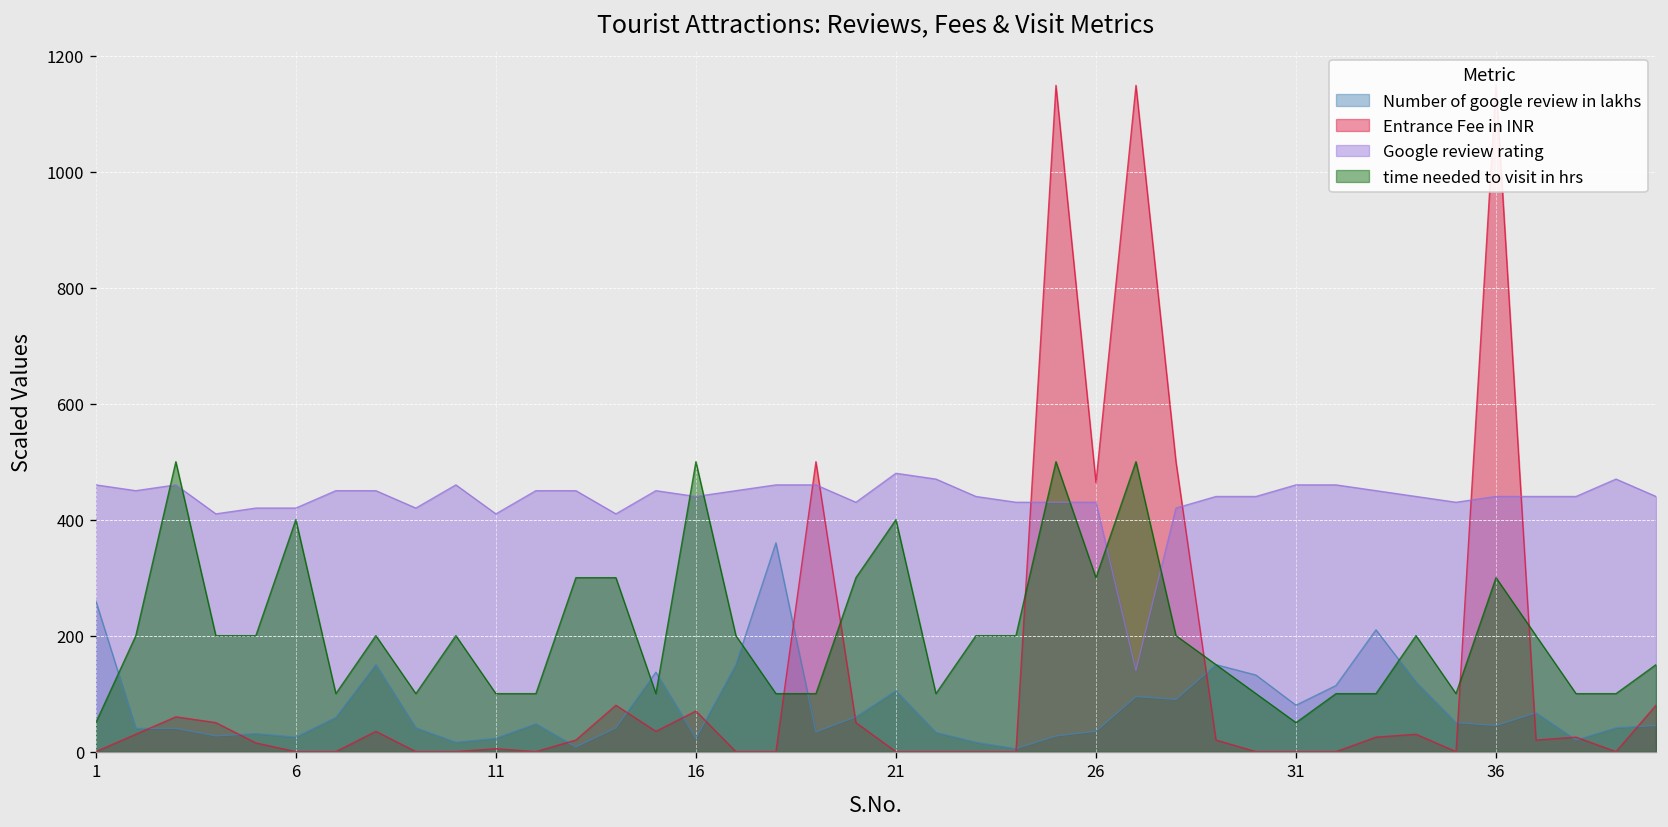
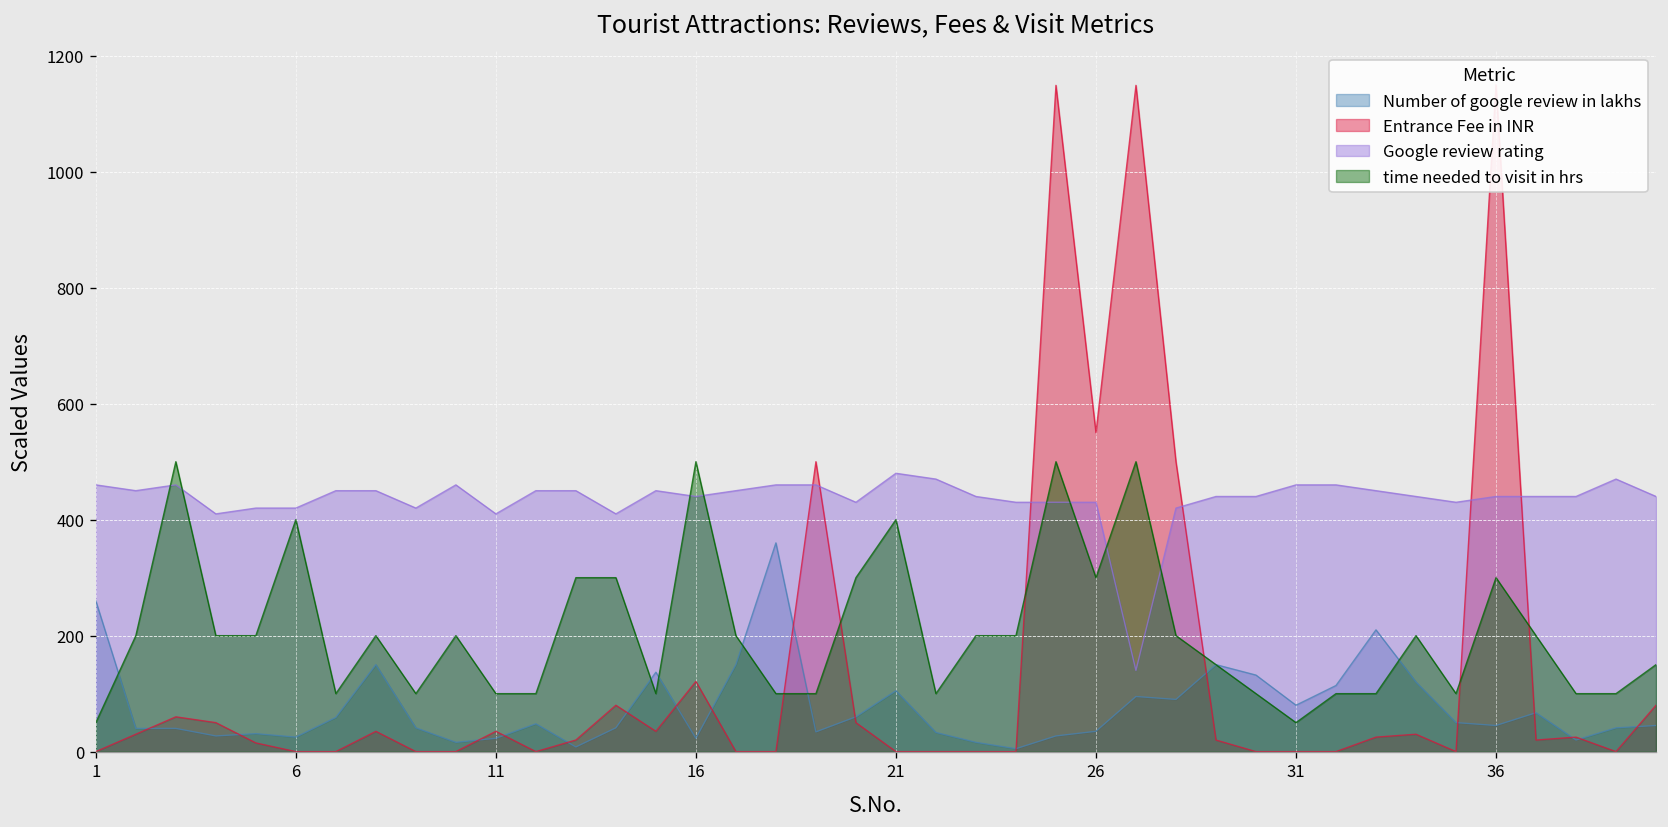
Entrance Fee in INR, 11: 10 -> 40
Entrance Fee in INR, 16: 70 -> 120
Entrance Fee in INR, 26: 460 -> 550
